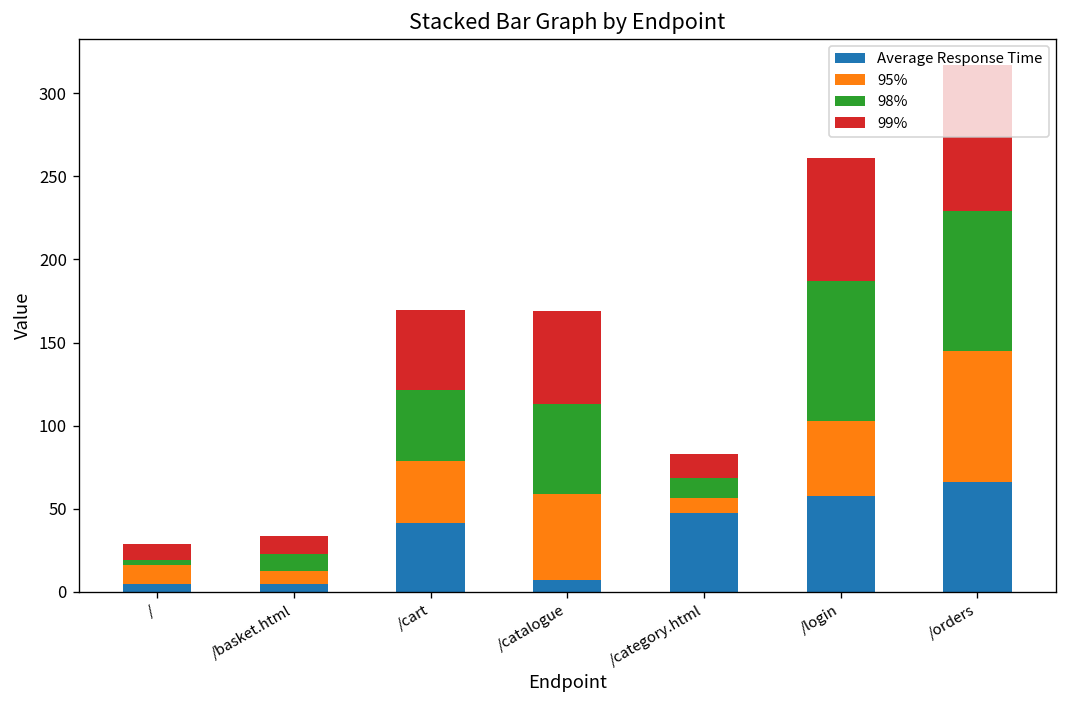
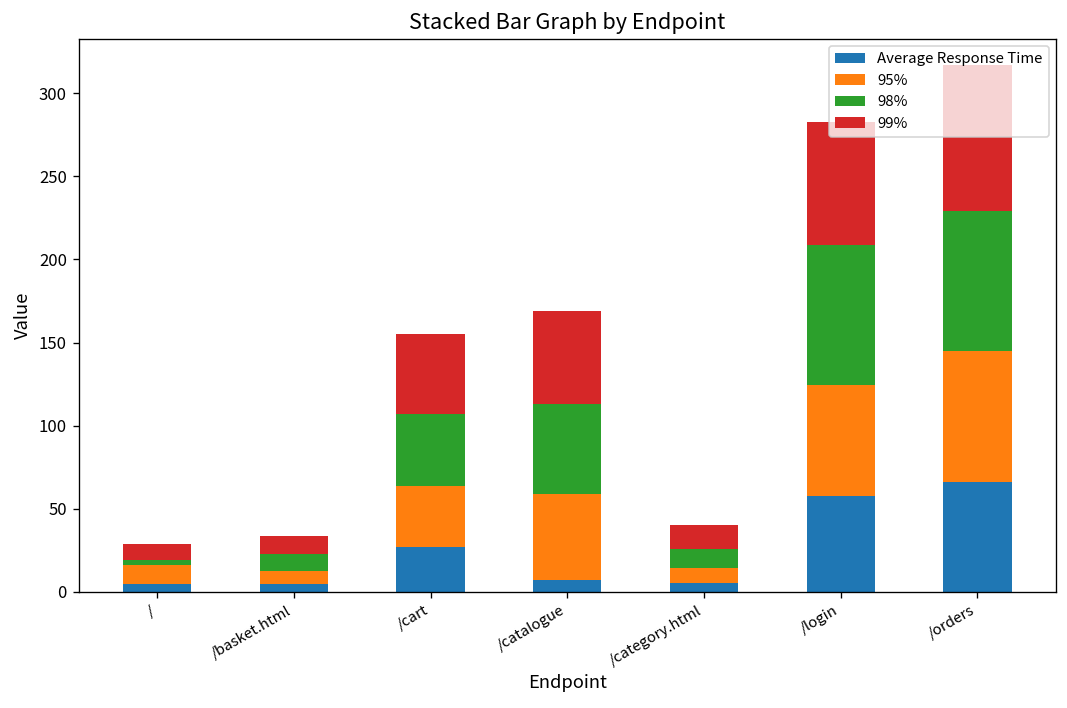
Average Response Time, /cart: 42 -> 27
Average Response Time, /category.html: 48 -> 5
95%, /login: 45 -> 67
